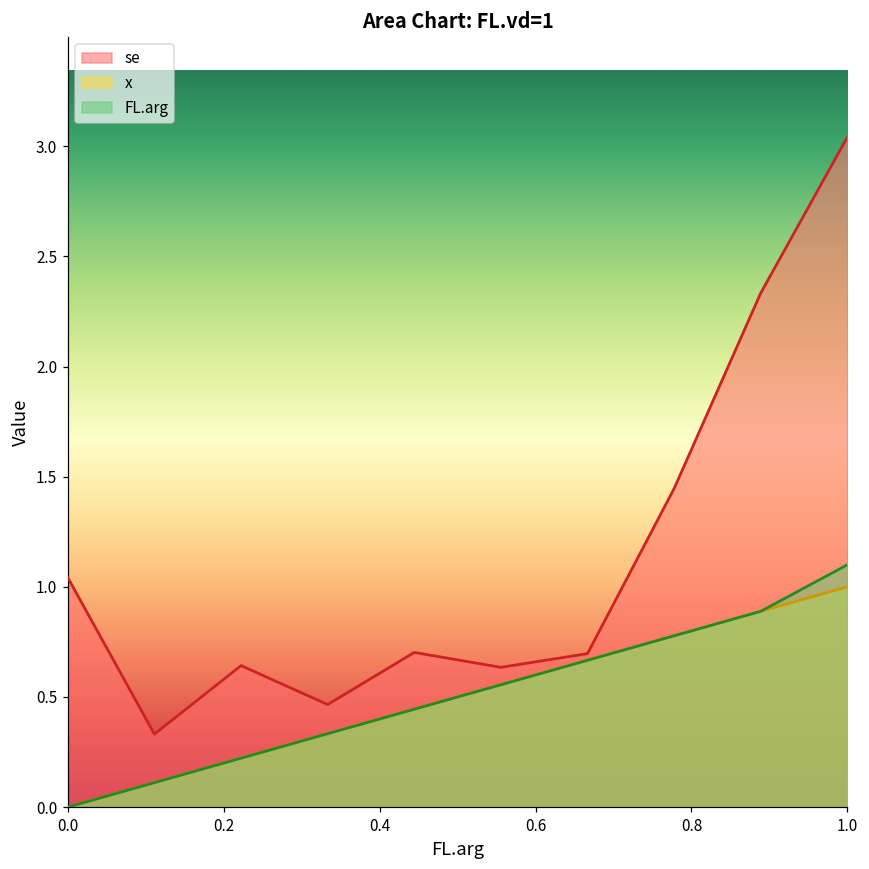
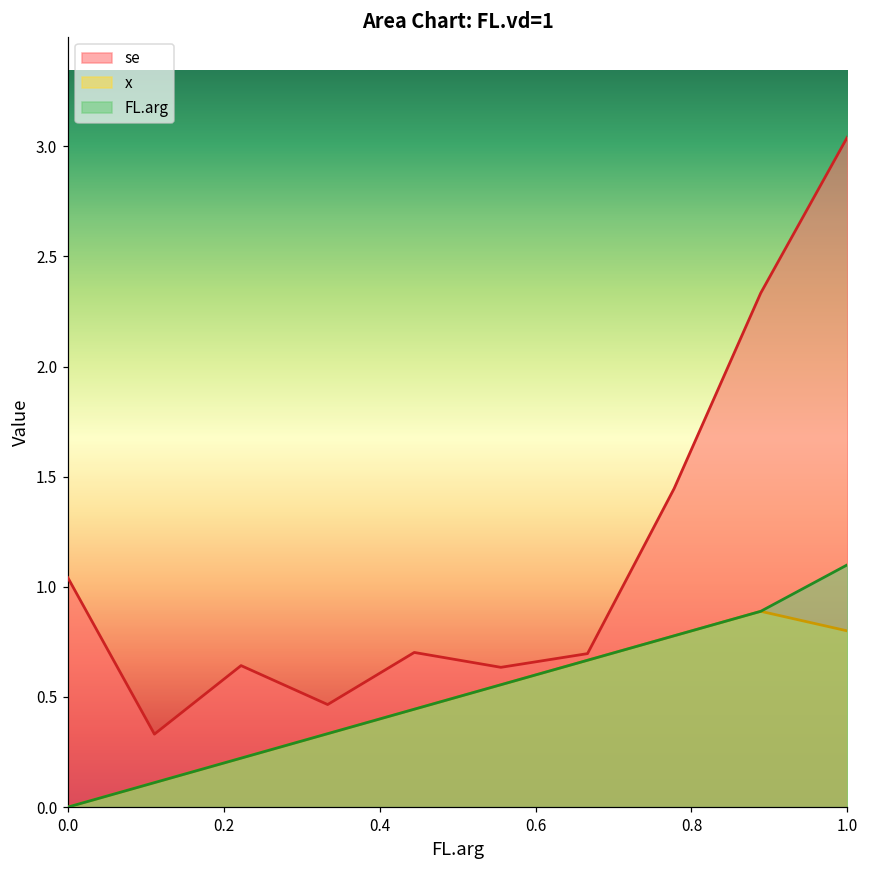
x, 1.0: 1.0 -> 0.8
